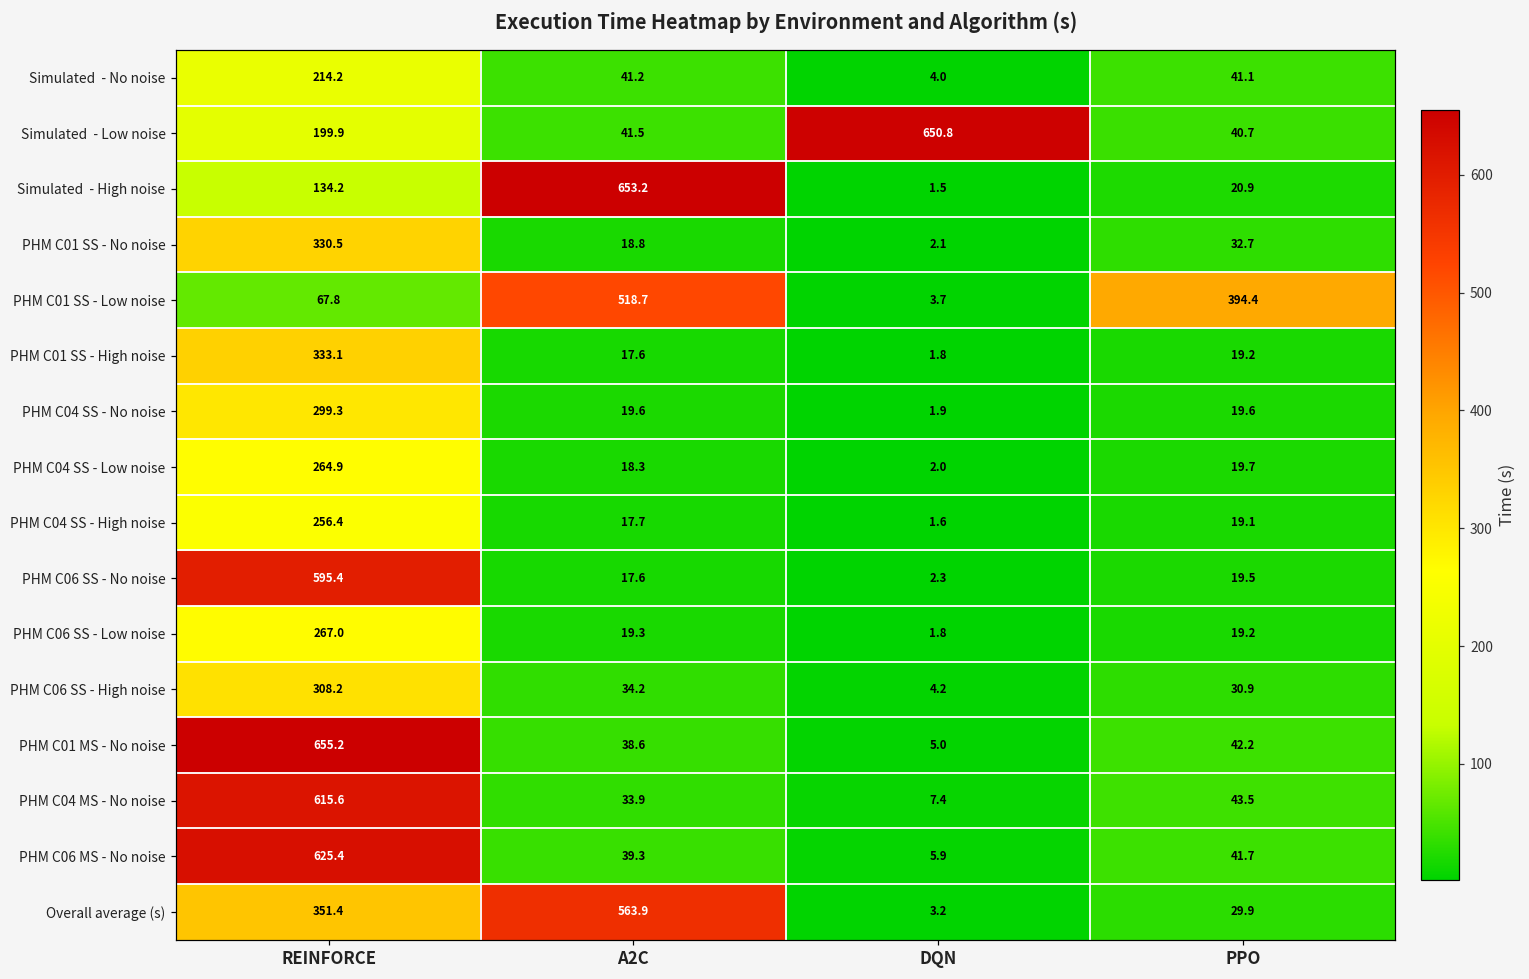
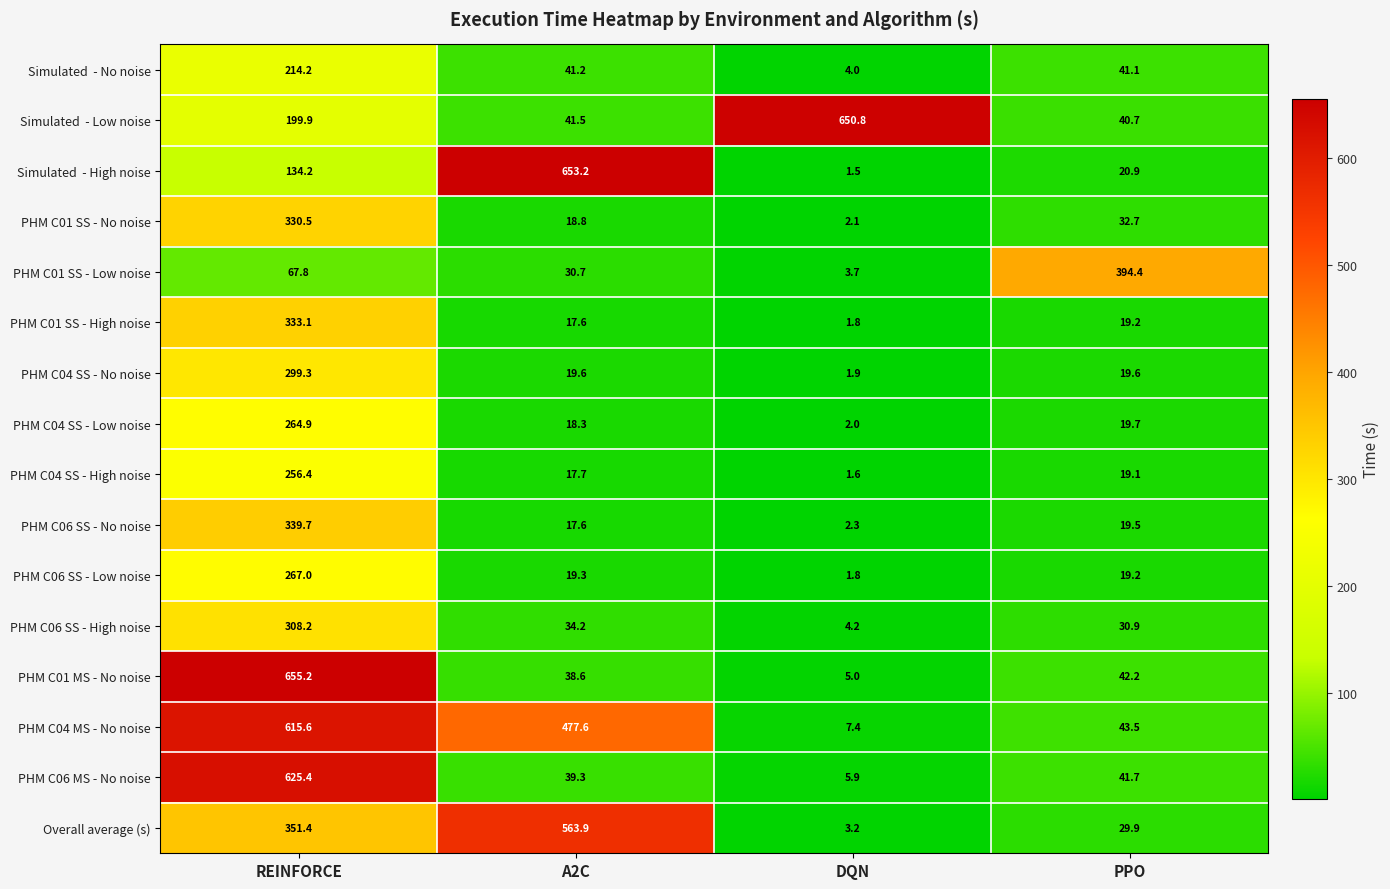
PHM C01 SS - Low noise, A2C: 518.7 -> 30.7
PHM C06 SS - No noise, REINFORCE: 595.4 -> 339.7
PHM C04 MS - No noise, A2C: 33.9 -> 477.6
